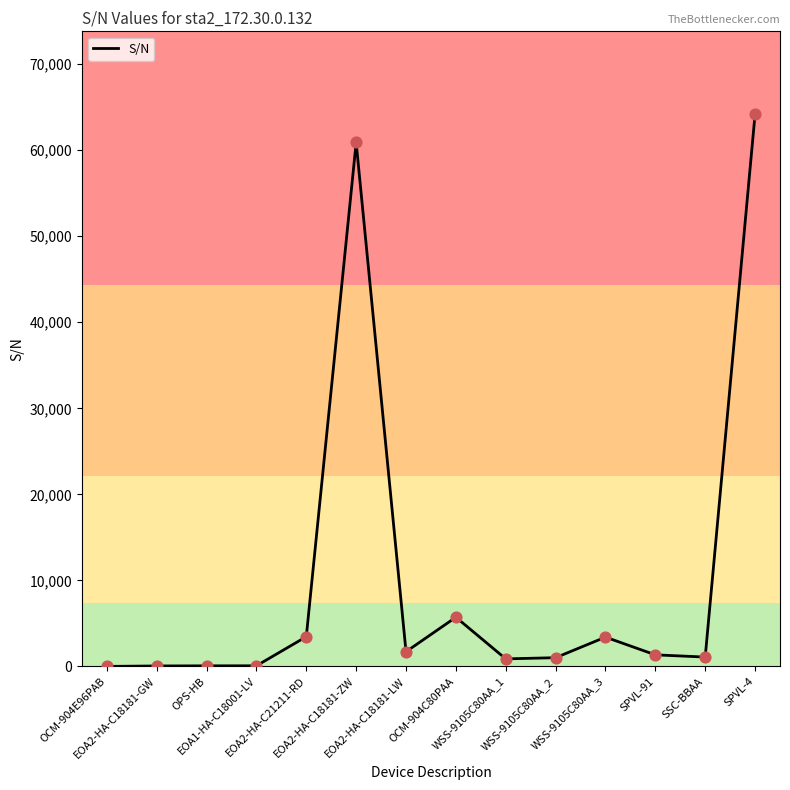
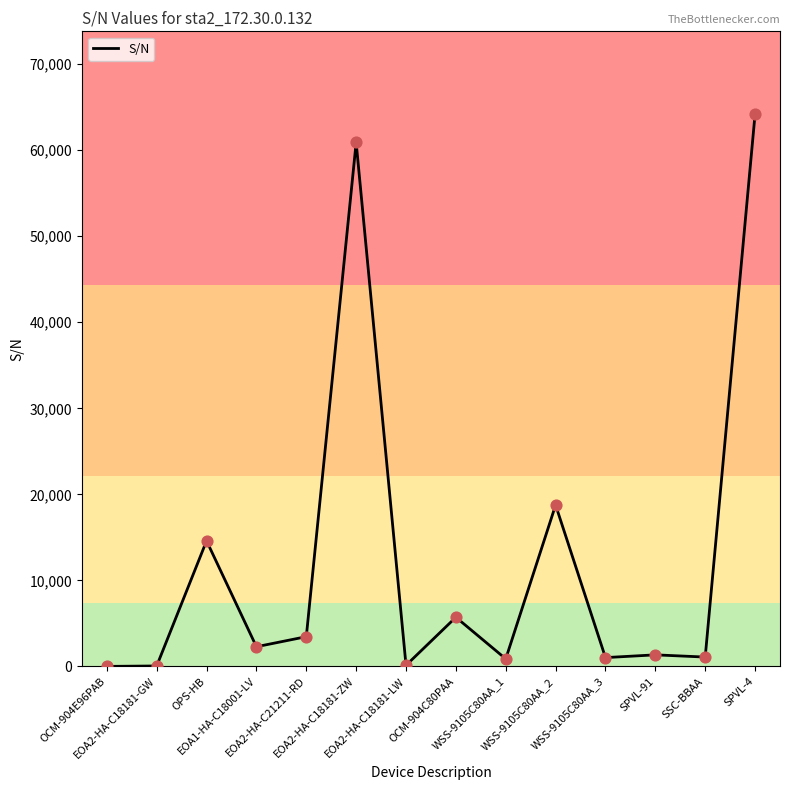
OPS-HB: 0 -> 15,000
EOA1-HA-C18001-LV: 0 -> 2,000
EOA2-HA-C18181-LW: 2,000 -> 0
WSS-9105C80AA_2: 1,000 -> 19,000
WSS-9105C80AA_3: 3,000 -> 1,000
